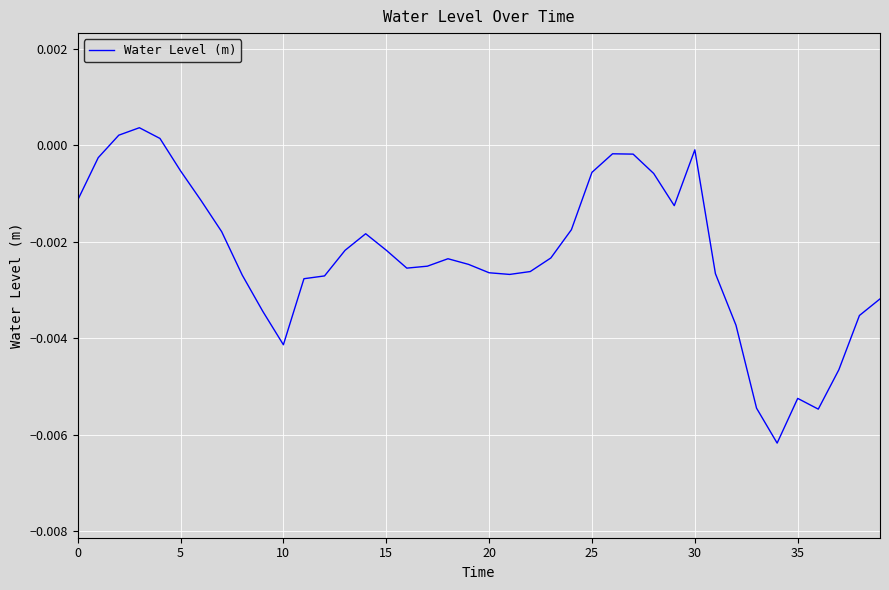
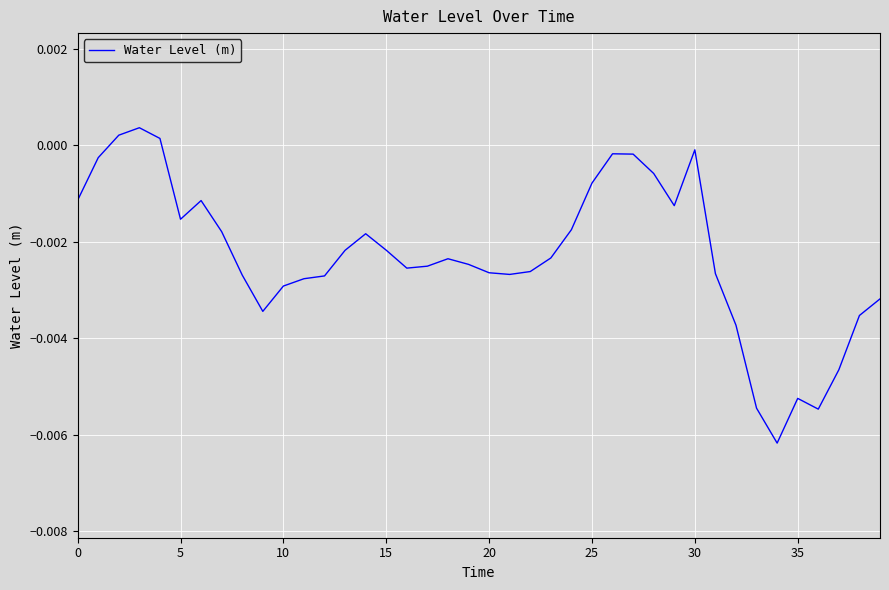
5: -0.0005 -> -0.0015
10: -0.0041 -> -0.0029
25: -0.0006 -> -0.0008
